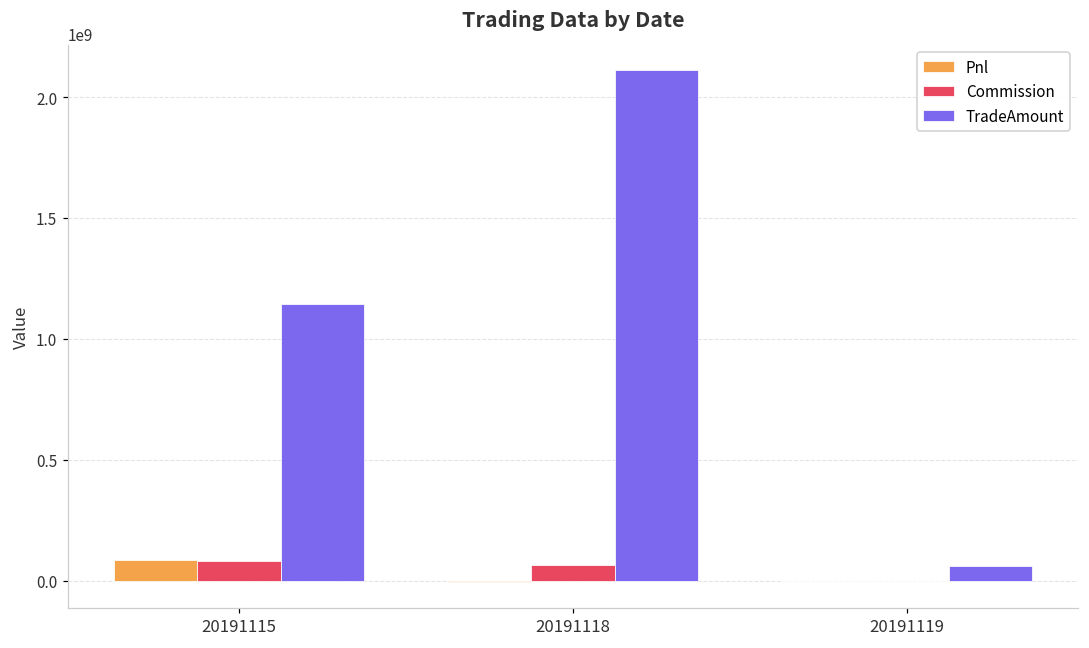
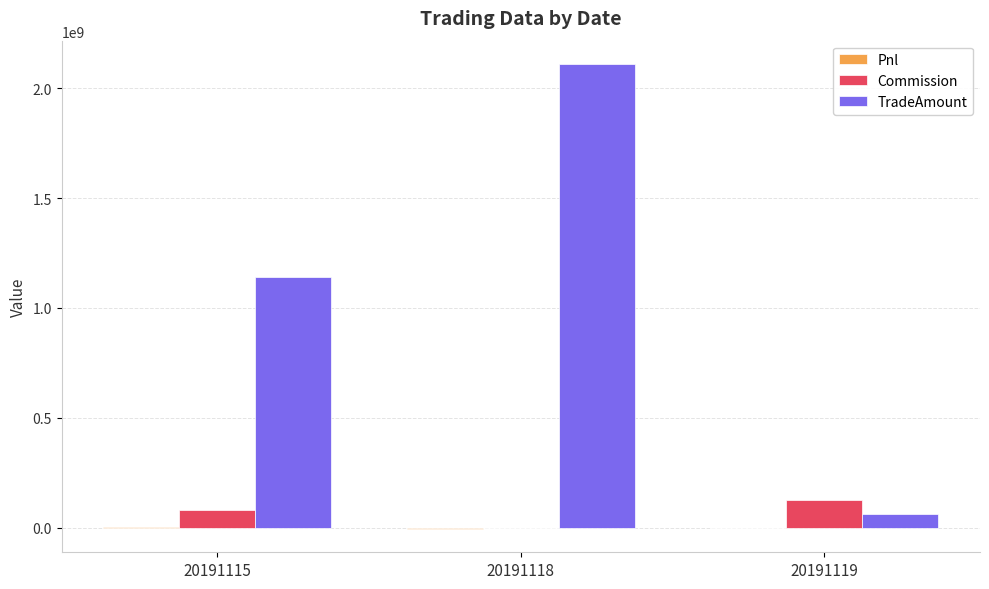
Pnl, 20191115: 80000000 -> 0
Commission, 20191118: 70000000 -> 0
Commission, 20191119: 0 -> 130000000
